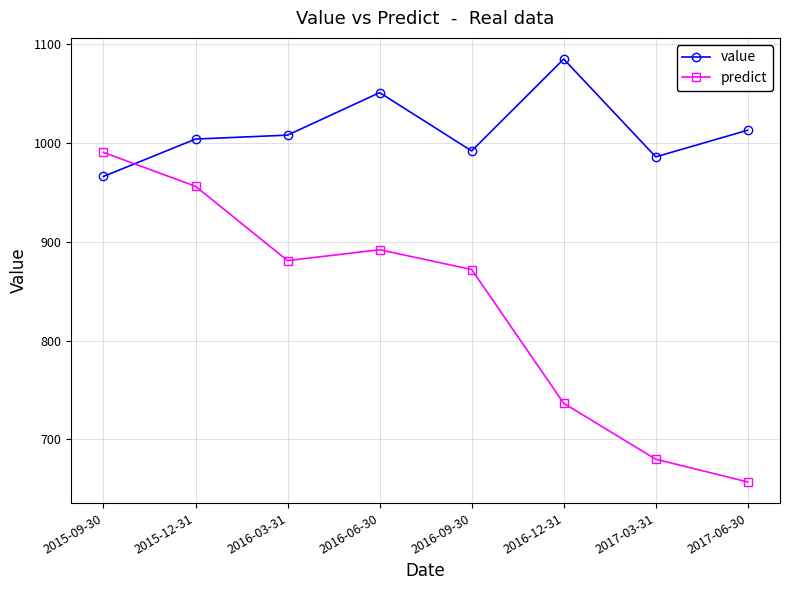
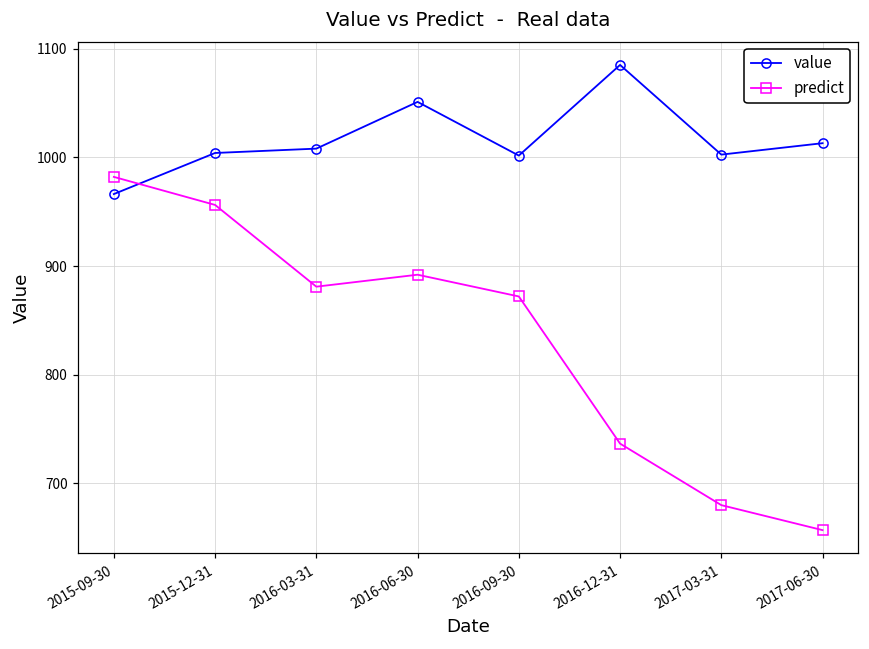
predict, 2015-09-30: 990 -> 980
value, 2016-09-30: 990 -> 1000
value, 2017-03-31: 990 -> 1000
